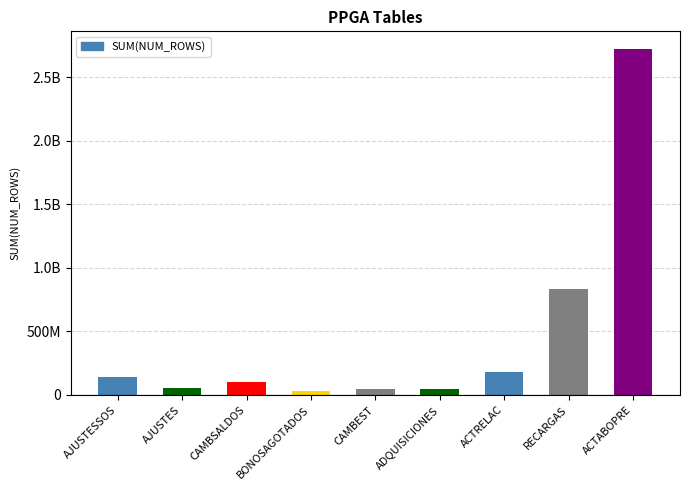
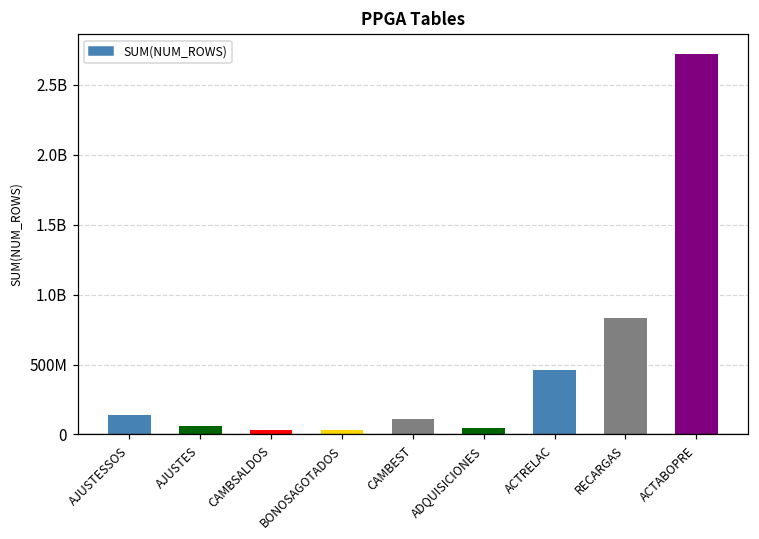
CAMBSALDOS: 100000000 -> 30000000
CAMBEST: 40000000 -> 110000000
ACTRELAC: 180000000 -> 460000000
